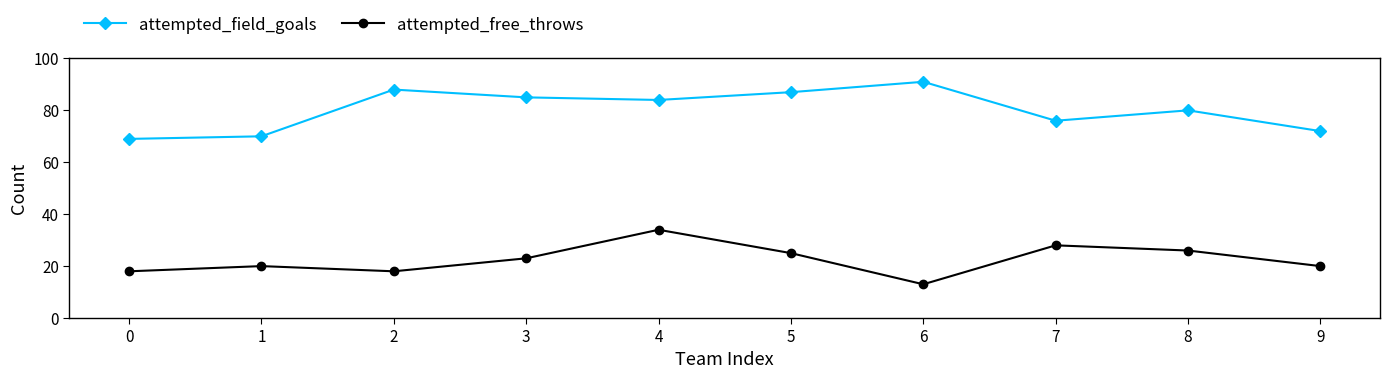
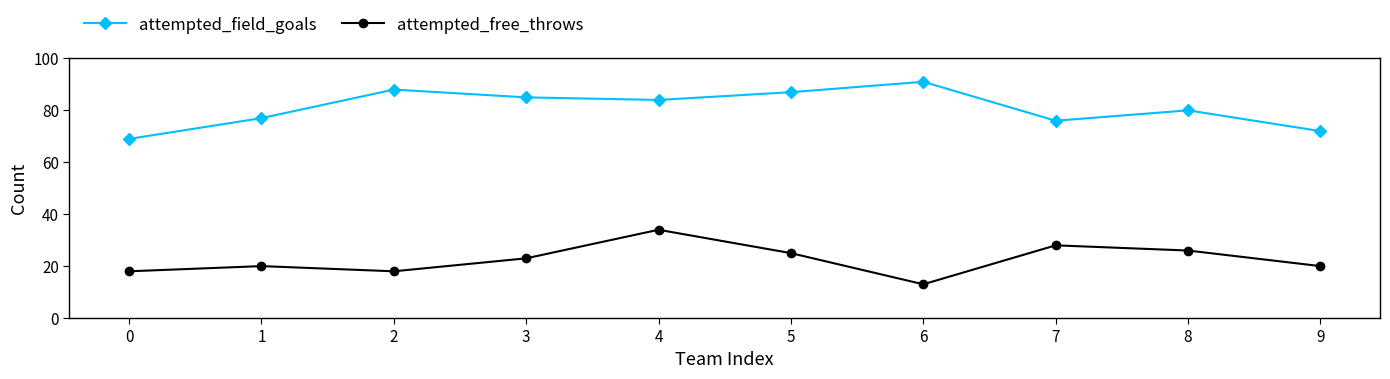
attempted_field_goals, 1: 70 -> 77
